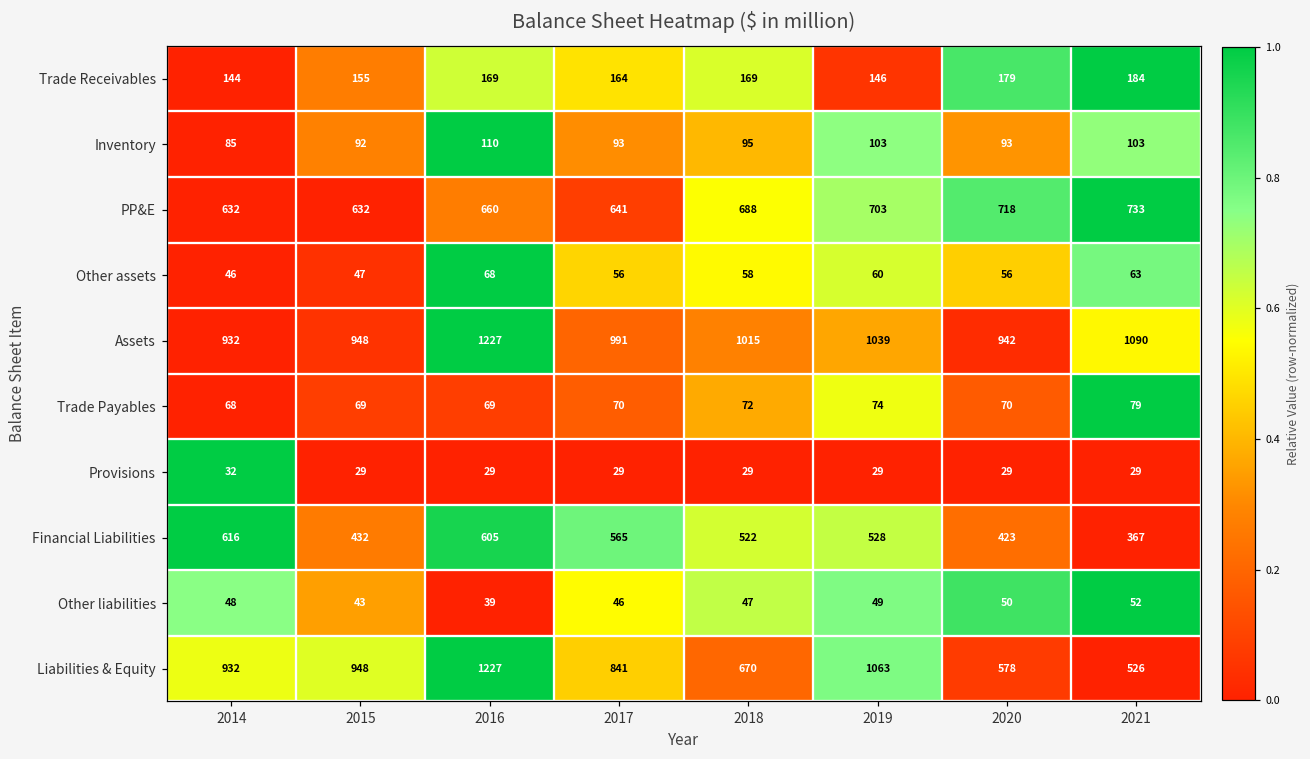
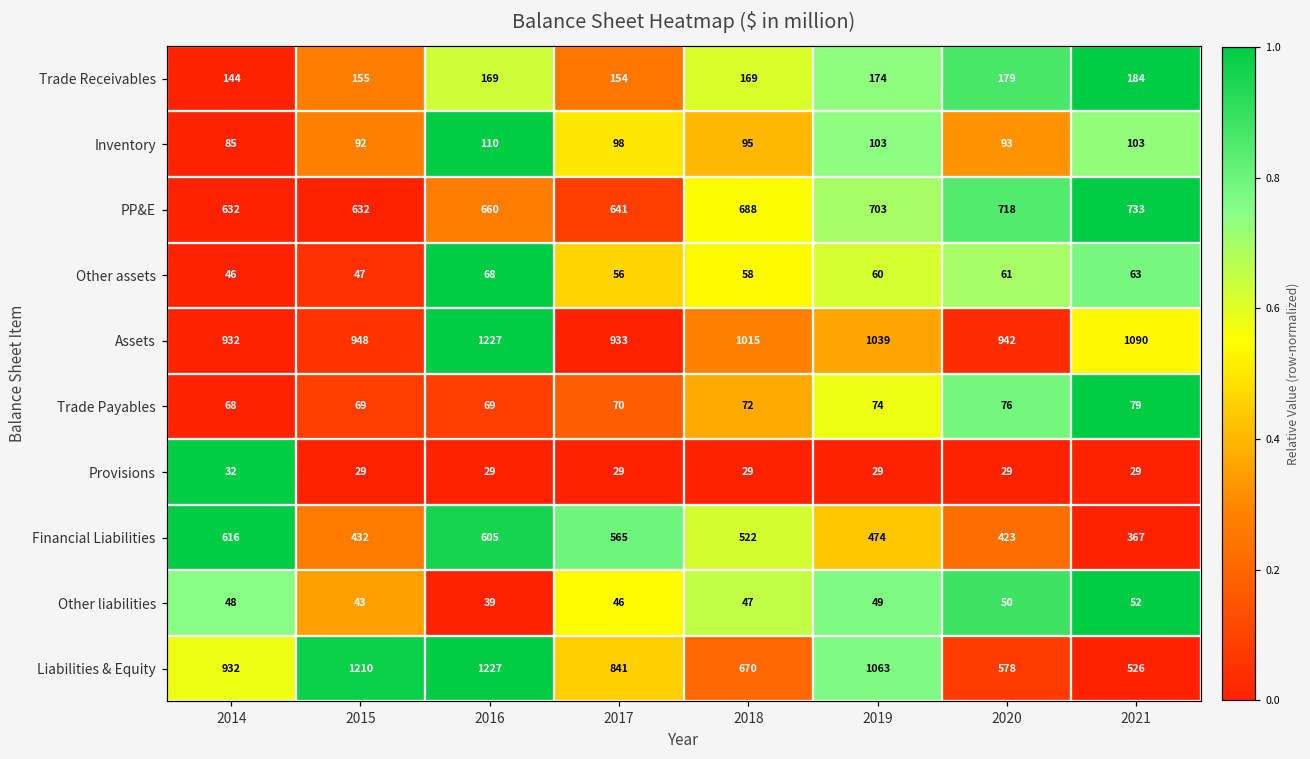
Trade Receivables, 2017: 164 -> 154
Trade Receivables, 2019: 146 -> 174
Inventory, 2017: 93 -> 98
Other assets, 2020: 56 -> 61
Assets, 2017: 991 -> 933
Trade Payables, 2020: 70 -> 76
Financial Liabilities, 2019: 528 -> 474
Liabilities & Equity, 2015: 948 -> 1210
